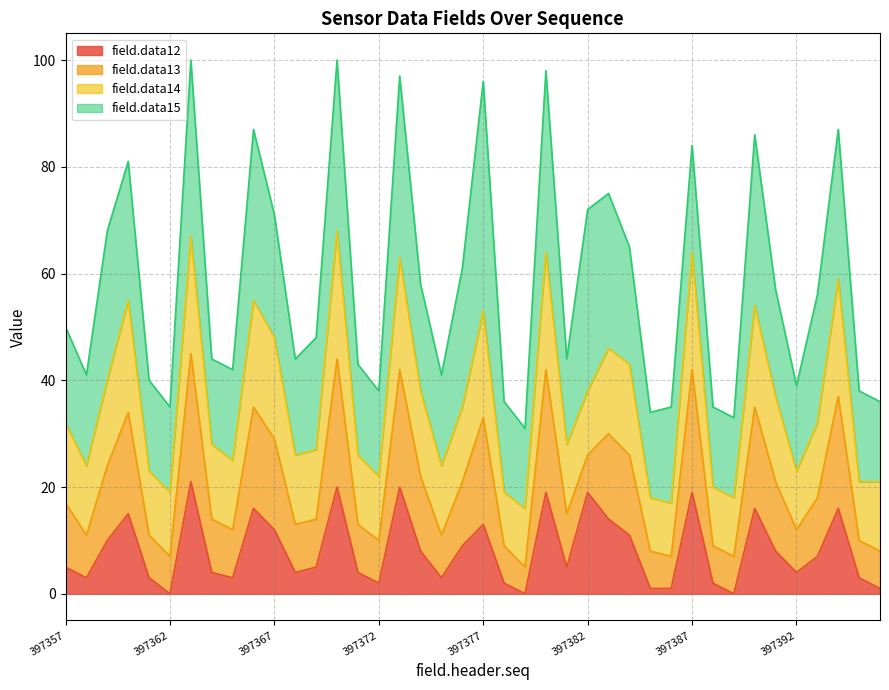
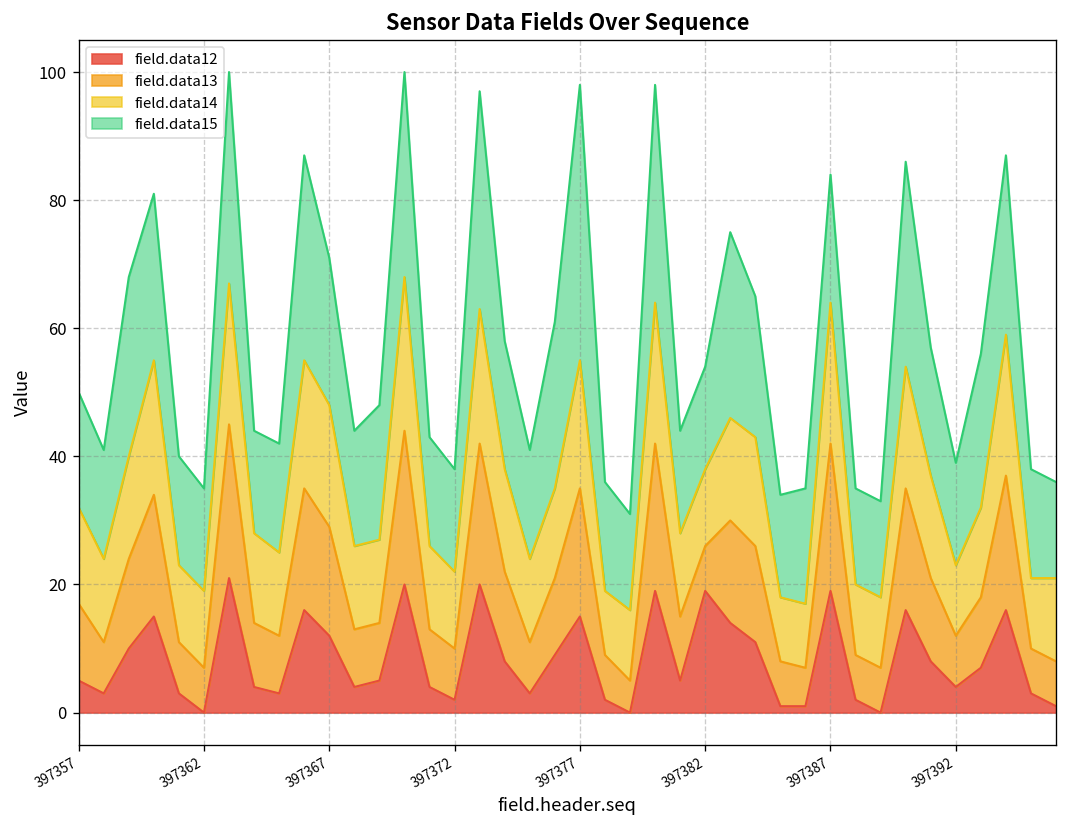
field.data12, 397377: 13 -> 15
field.data15, 397382: 34 -> 16
